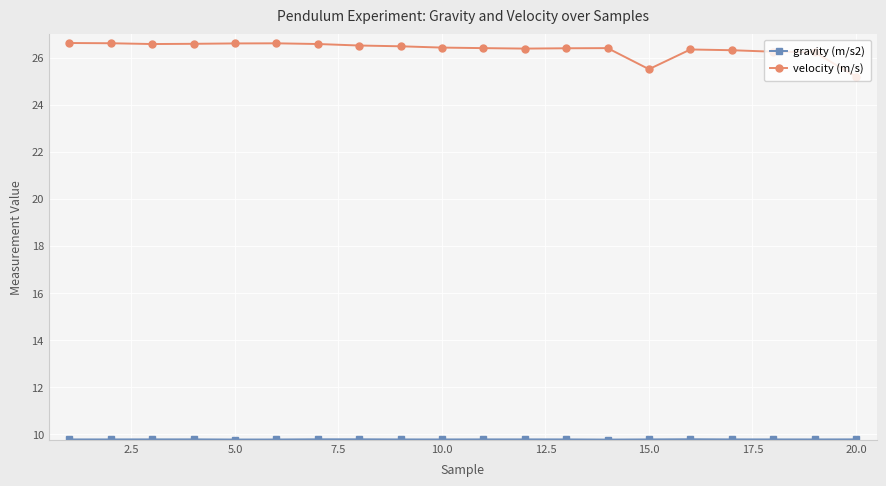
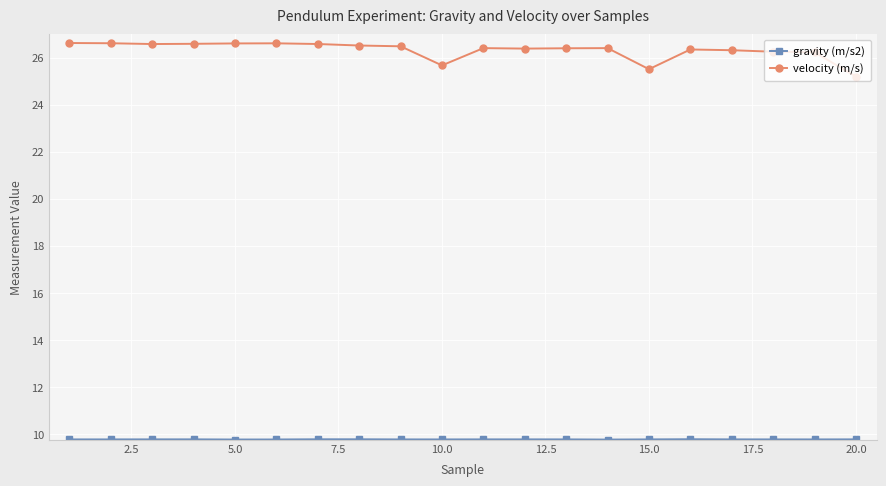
velocity (m/s), 10.0: 26.4 -> 25.7
